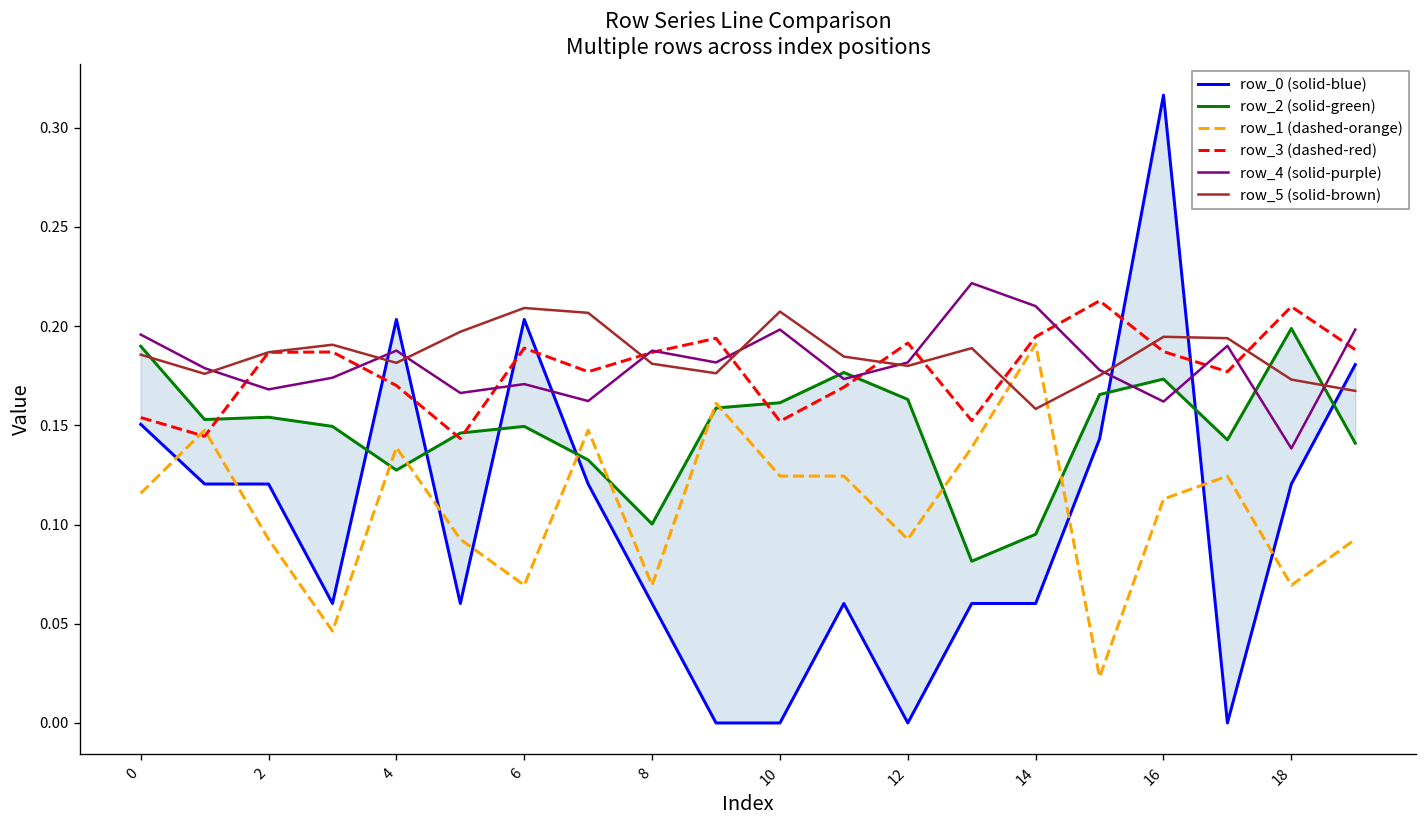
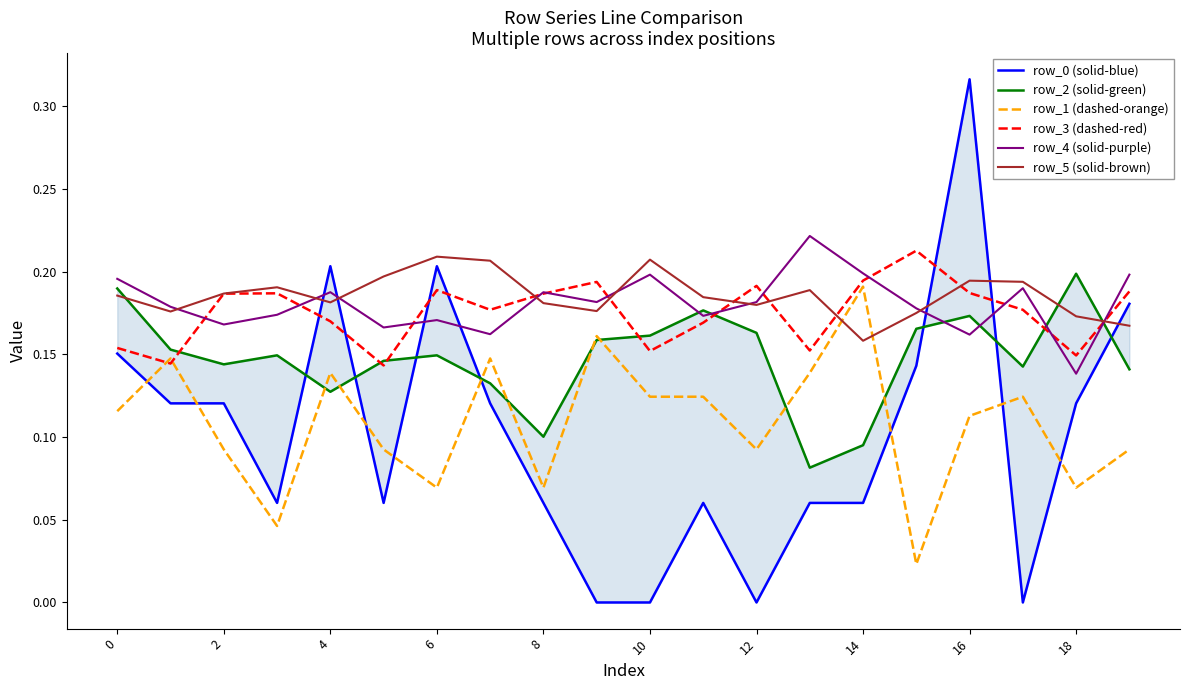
row_2 (solid-green), 2: 0.154 -> 0.144
row_4 (solid-purple), 14: 0.210 -> 0.199
row_3 (dashed-red), 18: 0.210 -> 0.149
